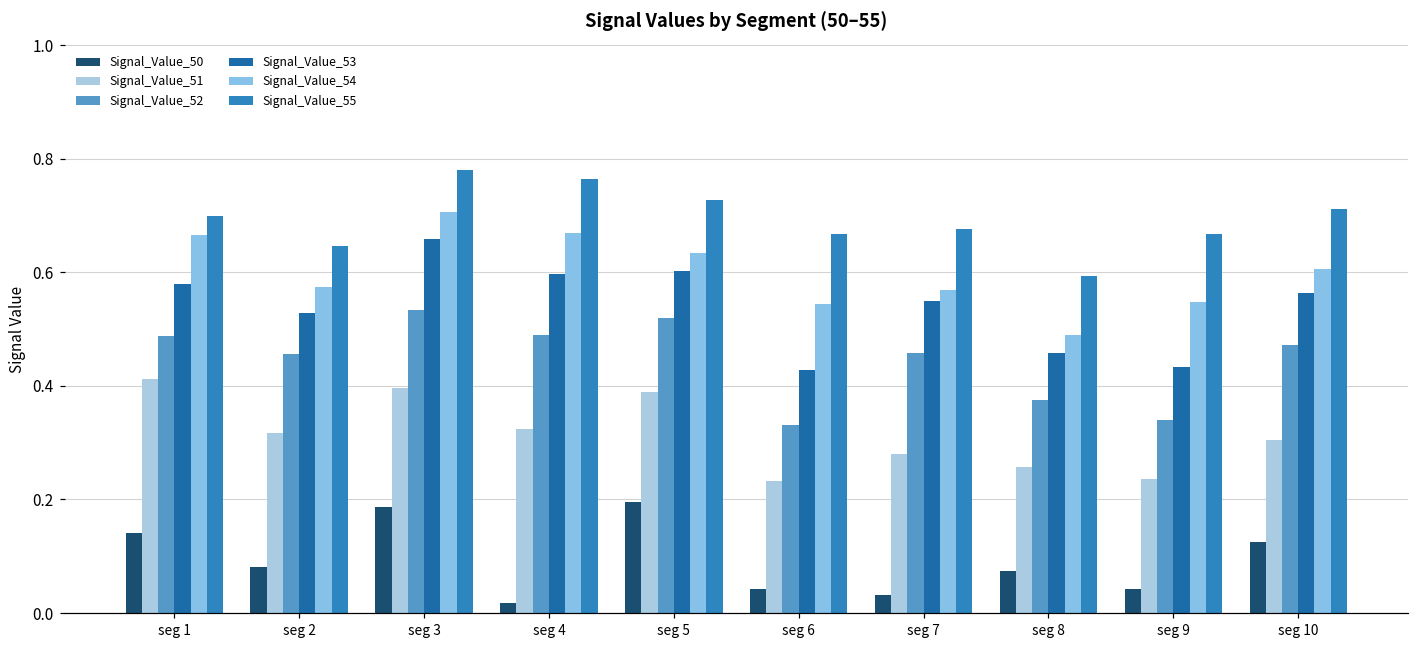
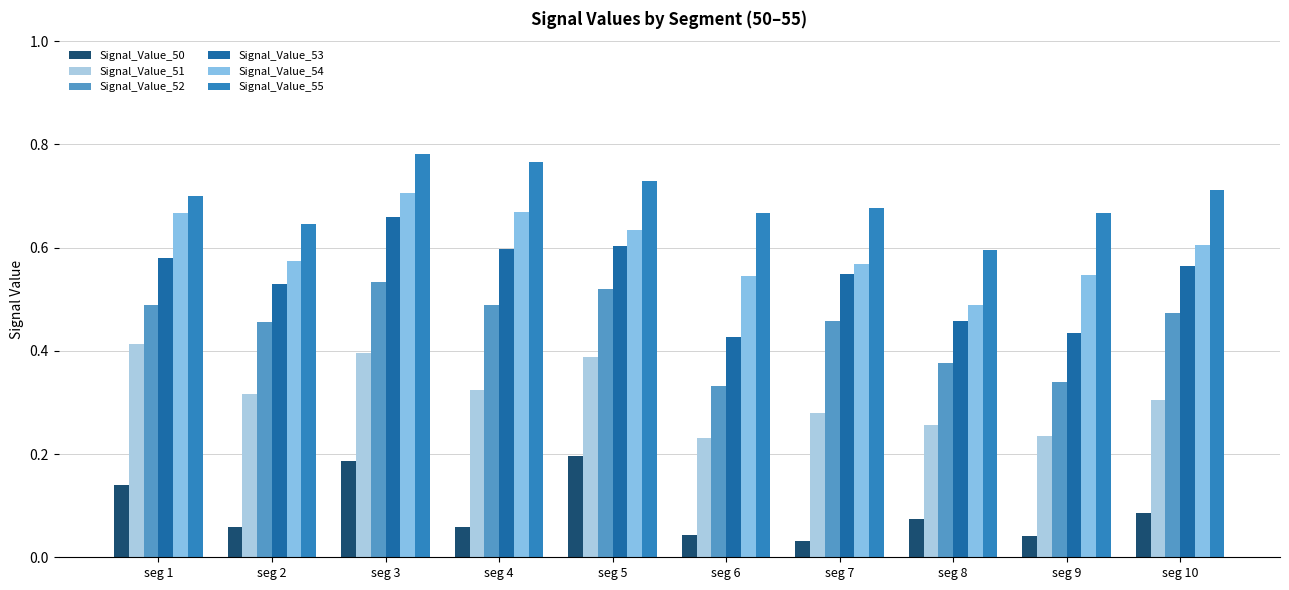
Signal_Value_50, seg 2: 0.08 -> 0.06
Signal_Value_50, seg 4: 0.02 -> 0.06
Signal_Value_50, seg 10: 0.12 -> 0.09
